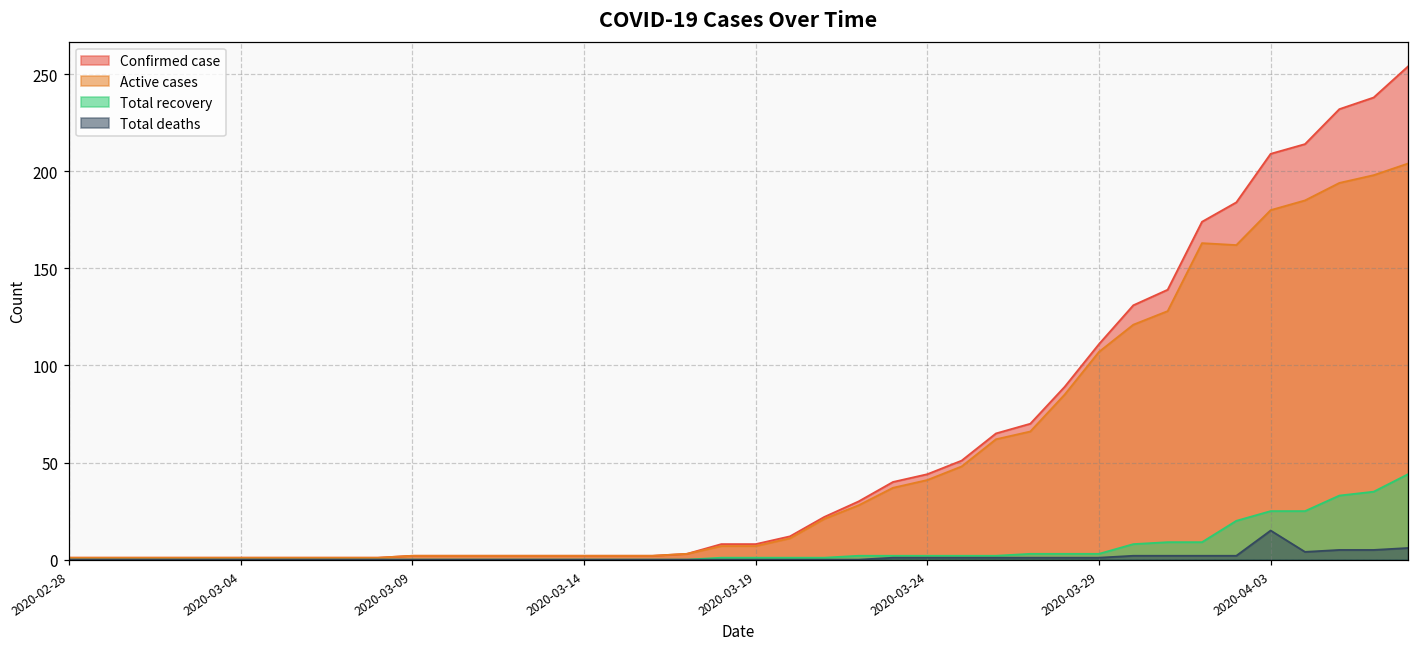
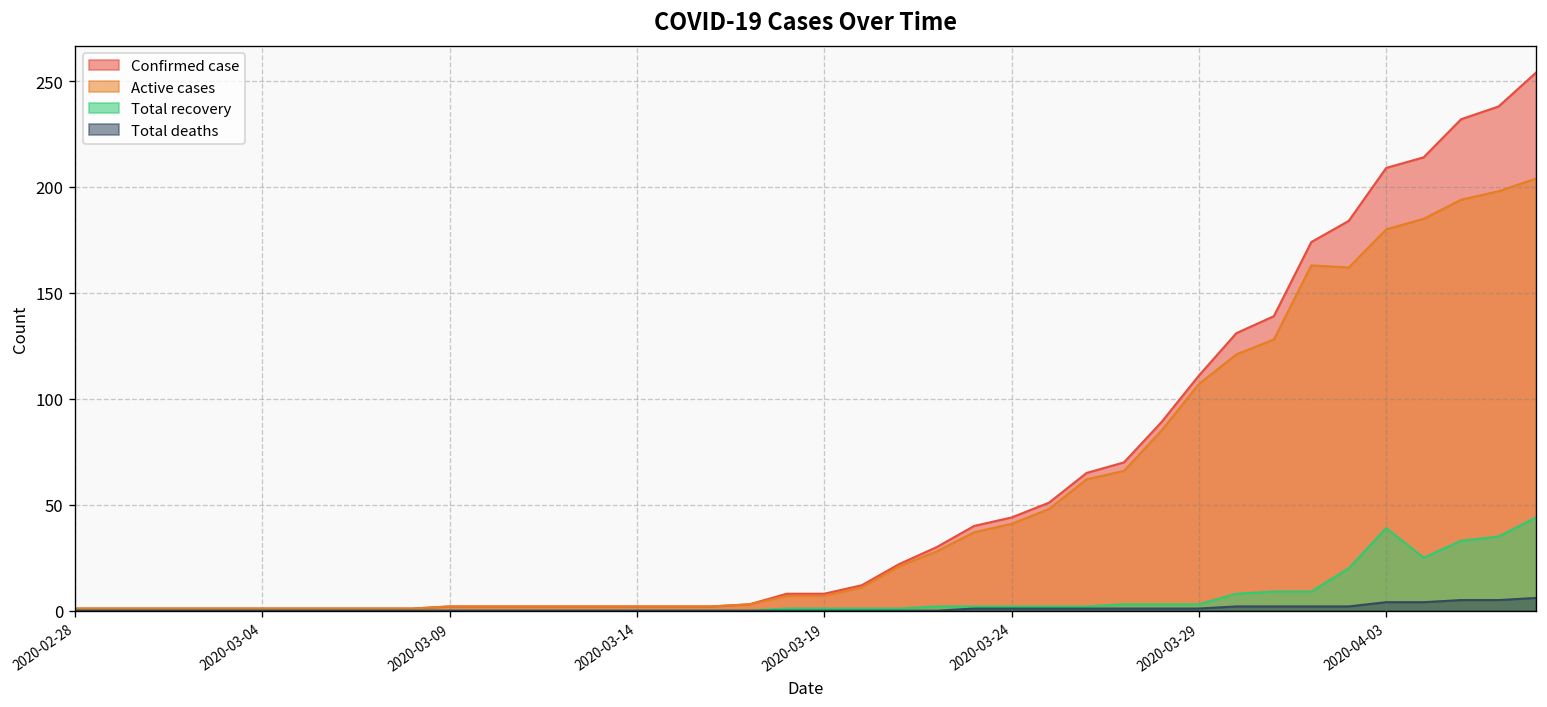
Total recovery, 2020-04-03: 25 -> 39
Total deaths, 2020-04-03: 15 -> 4
